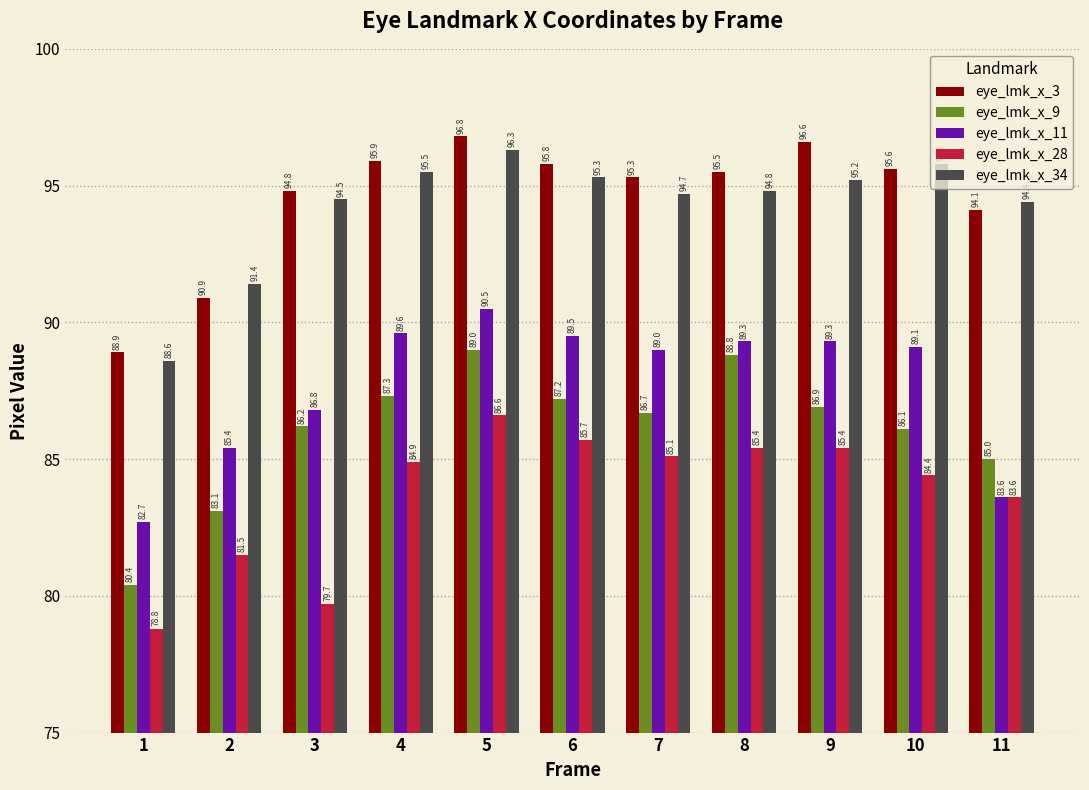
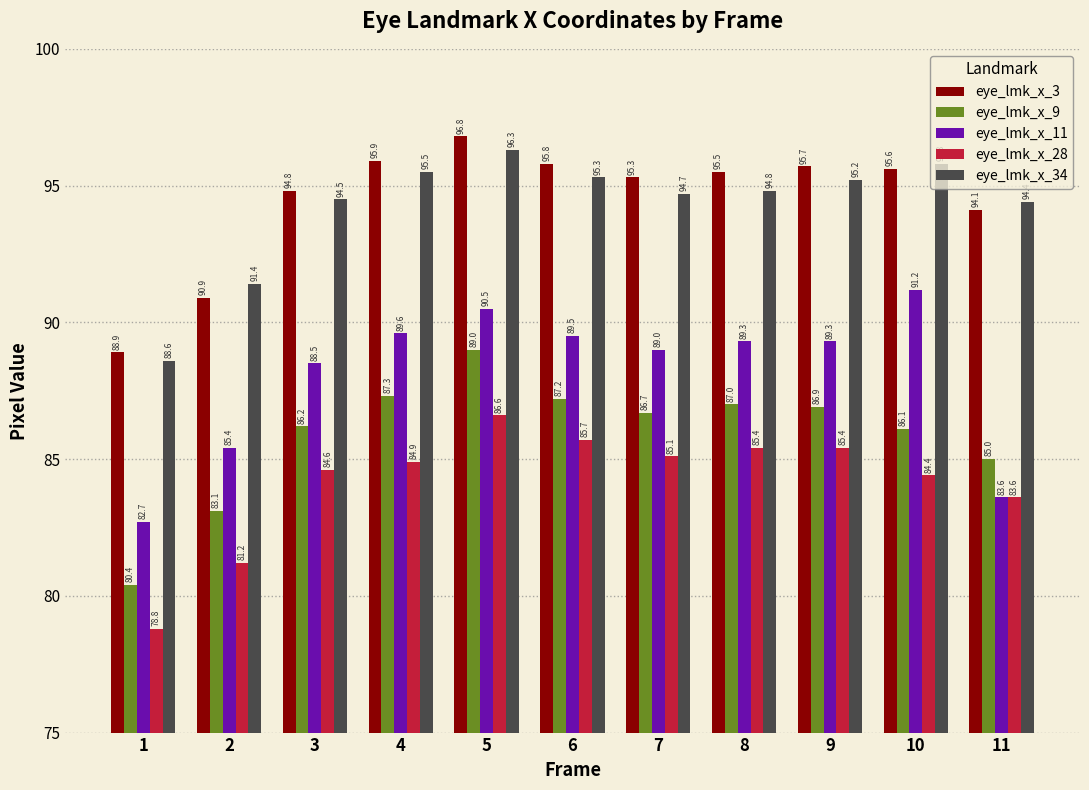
eye_lmk_x_28, 2: 81.5 -> 81.2
eye_lmk_x_11, 3: 86.8 -> 88.5
eye_lmk_x_28, 3: 79.7 -> 84.6
eye_lmk_x_9, 8: 88.8 -> 87.0
eye_lmk_x_3, 9: 96.6 -> 95.7
eye_lmk_x_11, 10: 89.1 -> 91.2
